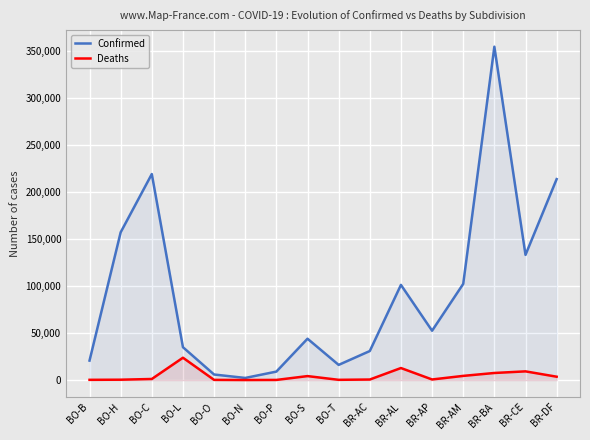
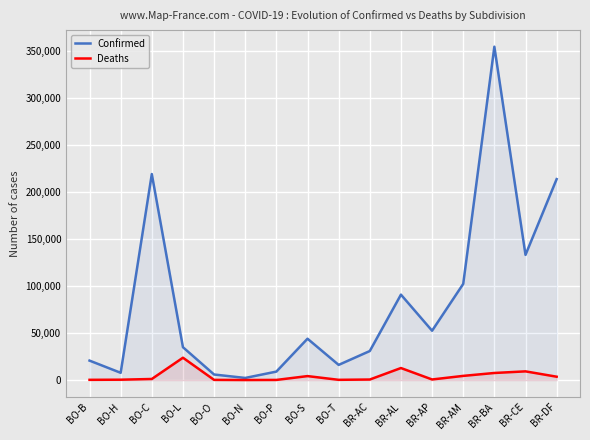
Confirmed, BO-H: 160,000 -> 10,000
Confirmed, BR-AL: 100,000 -> 90,000
